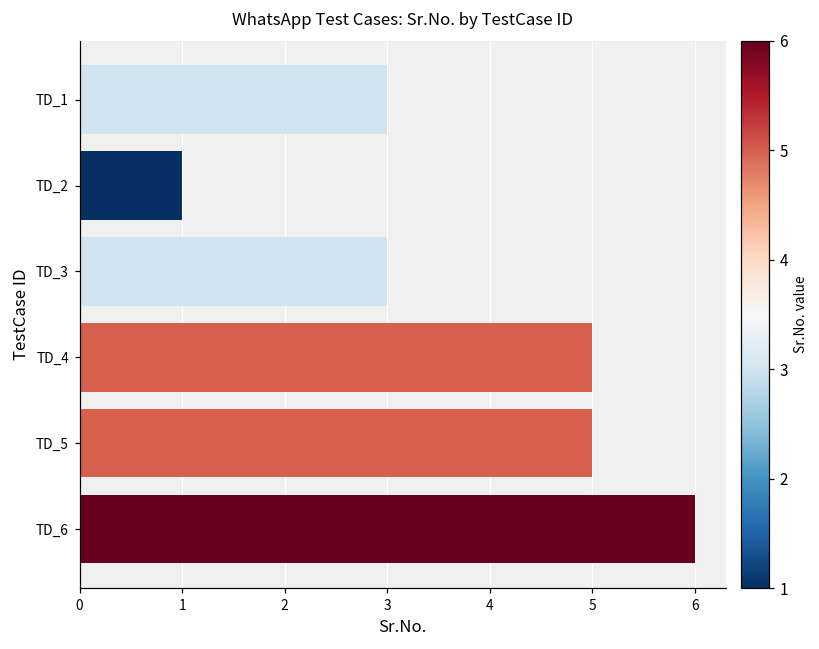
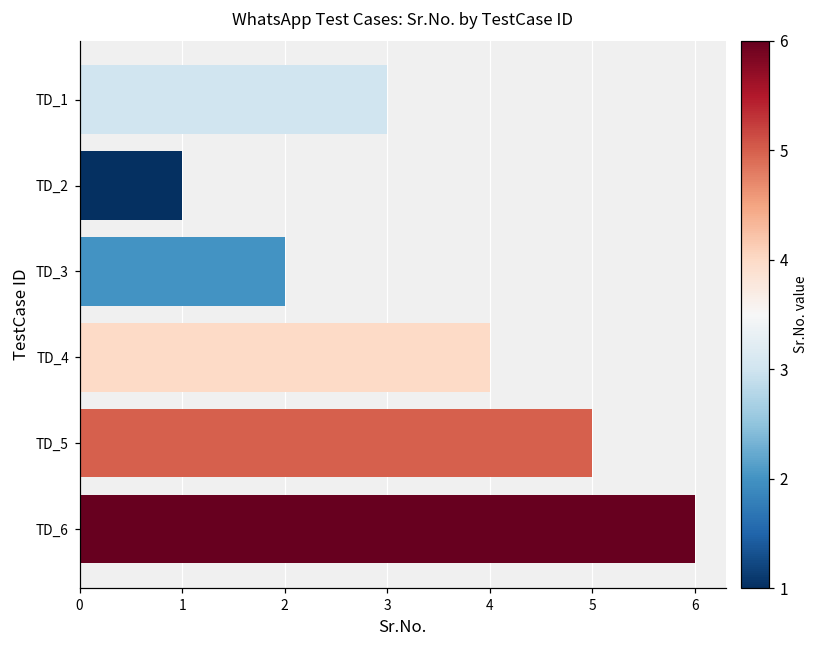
TD_3: 3 -> 2
TD_4: 5 -> 4
